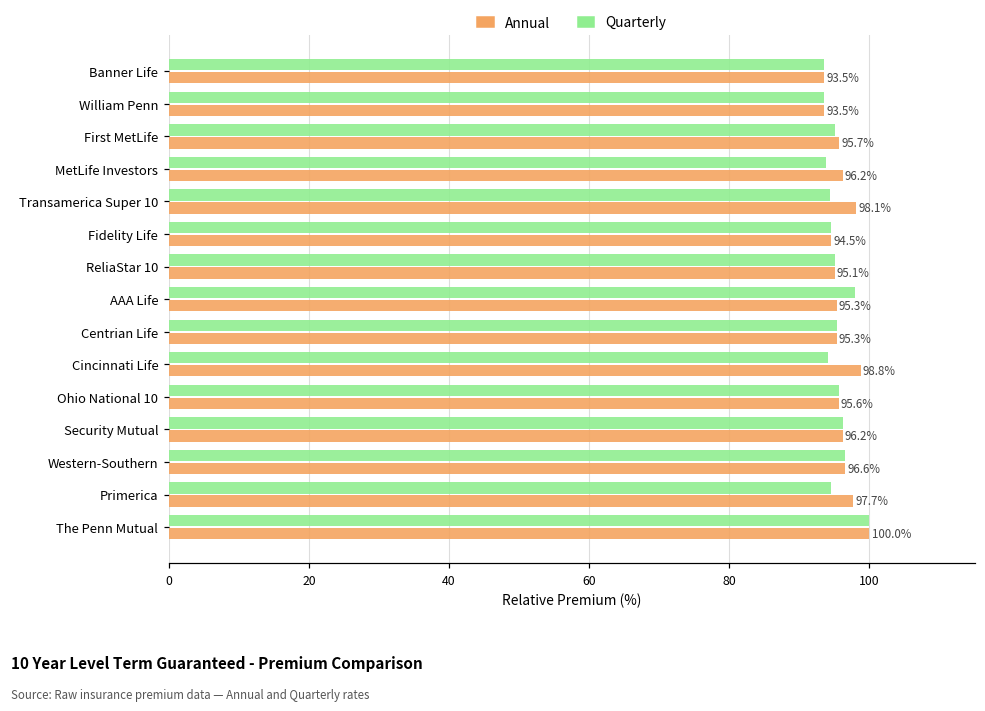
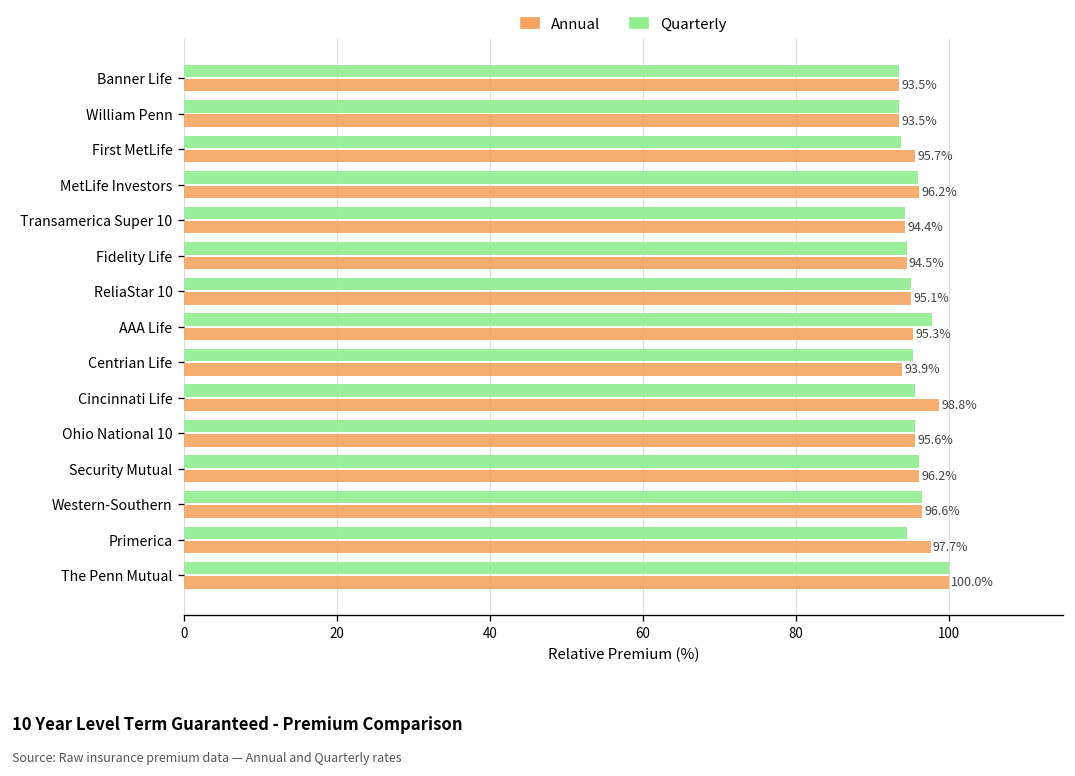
Quarterly, First MetLife: 95 -> 94
Quarterly, MetLife Investors: 94 -> 96
Annual, Transamerica Super 10: 98.1% -> 94.4%
Annual, Centrian Life: 95.3% -> 93.9%
Quarterly, Cincinnati Life: 94 -> 96
